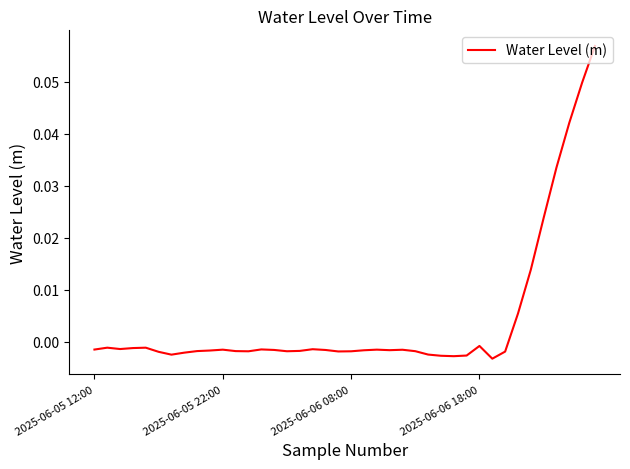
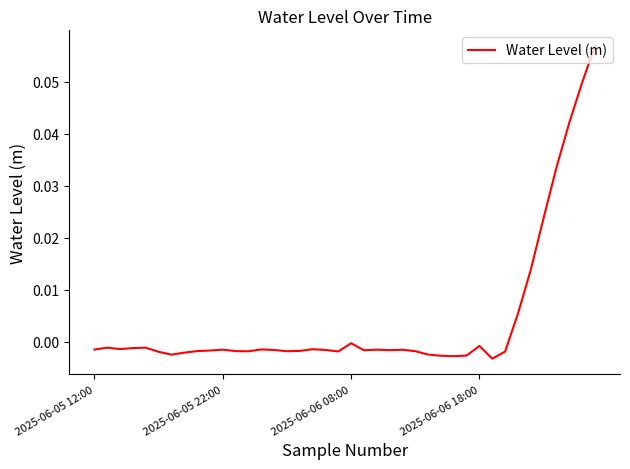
2025-06-06 08:00: -0.002 -> 0.000
